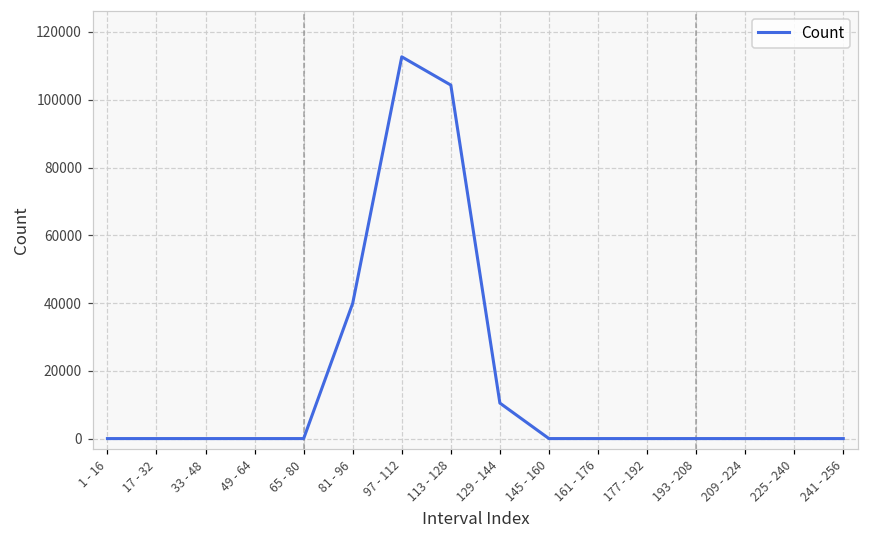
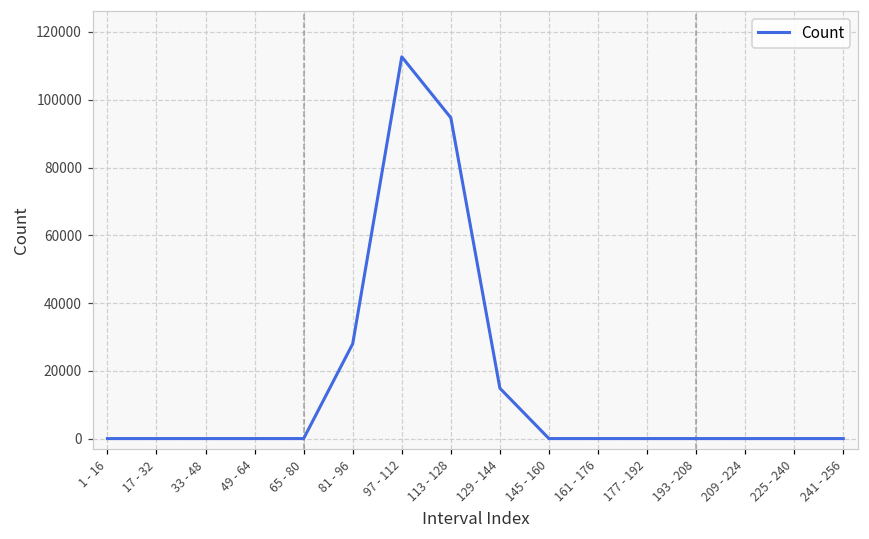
81 - 96: 40000 -> 28000
113 - 128: 104000 -> 95000
129 - 144: 10000 -> 15000
